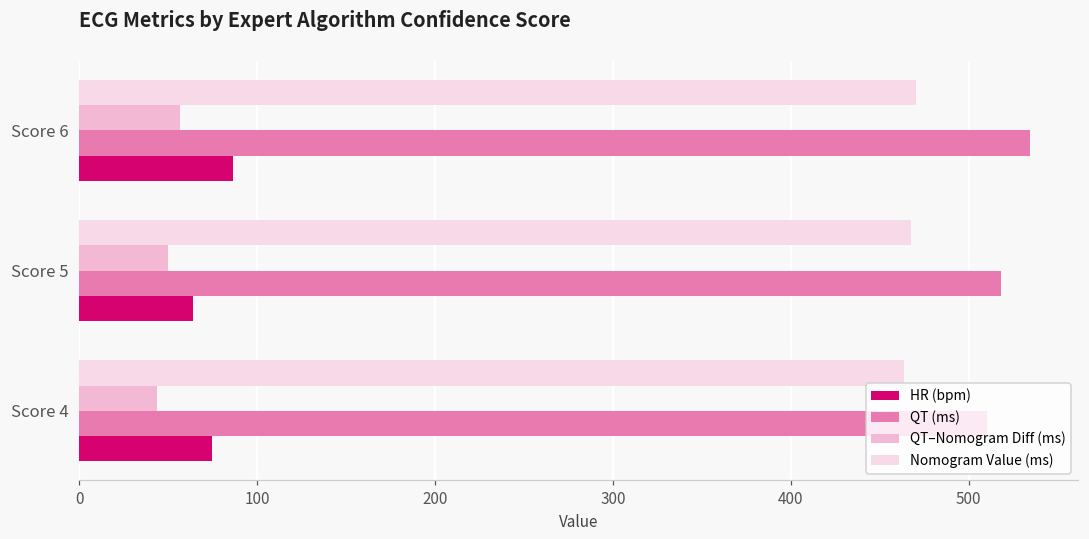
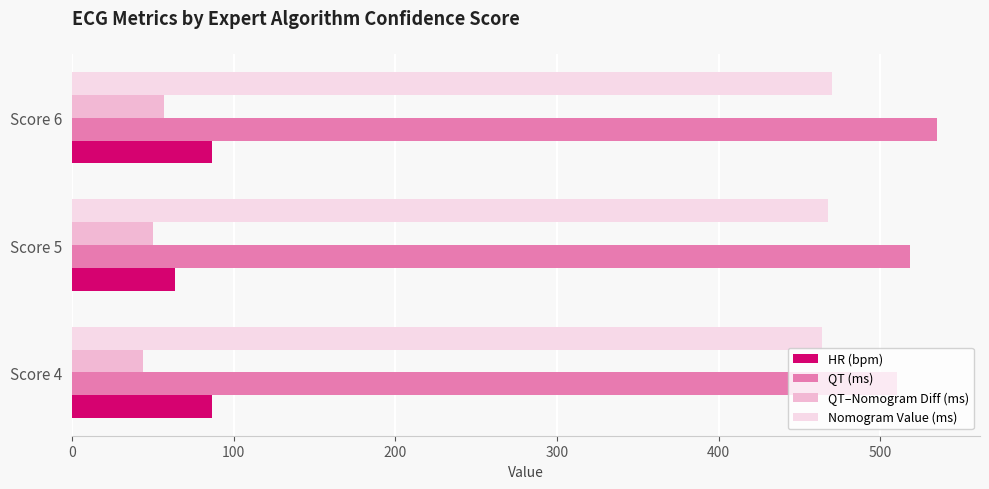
HR (bpm), Score 4: 75 -> 87
